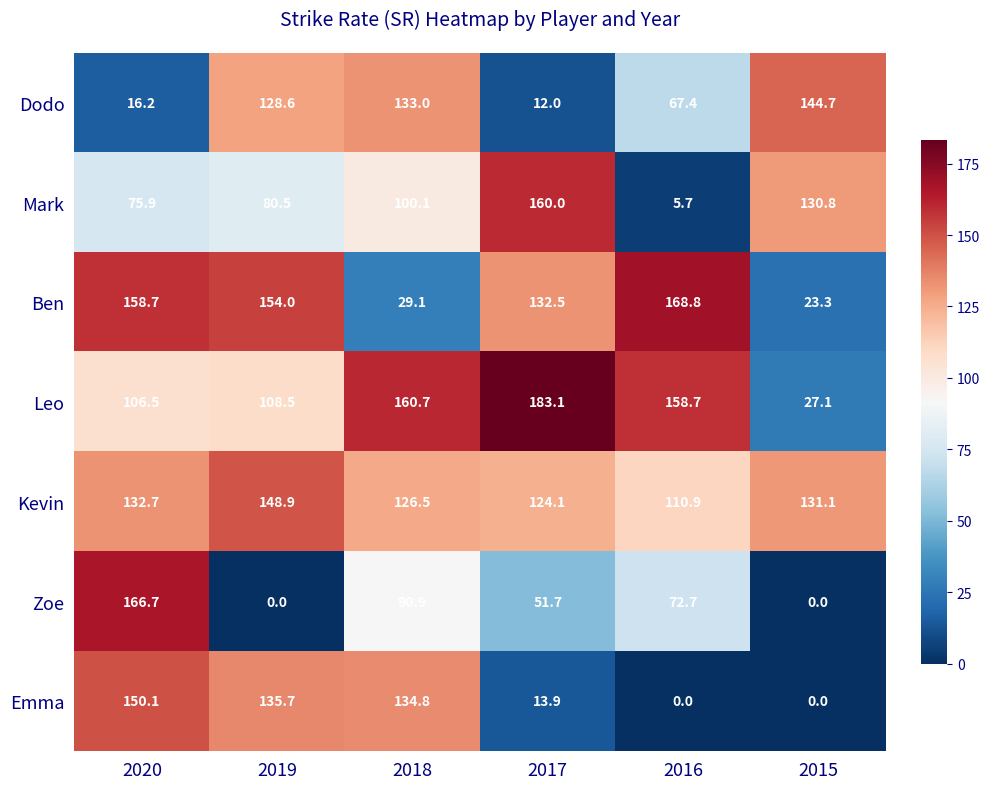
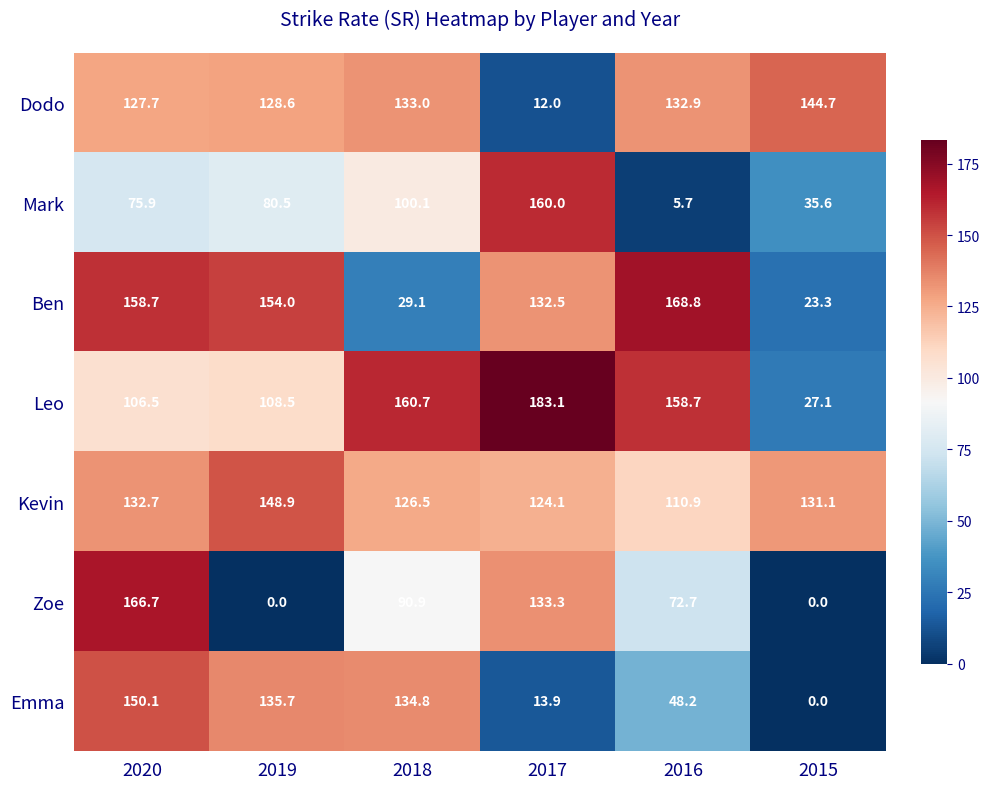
Dodo, 2020: 16.2 -> 127.7
Dodo, 2016: 67.4 -> 132.9
Mark, 2015: 130.8 -> 35.6
Zoe, 2017: 51.7 -> 133.3
Emma, 2016: 0.0 -> 48.2
